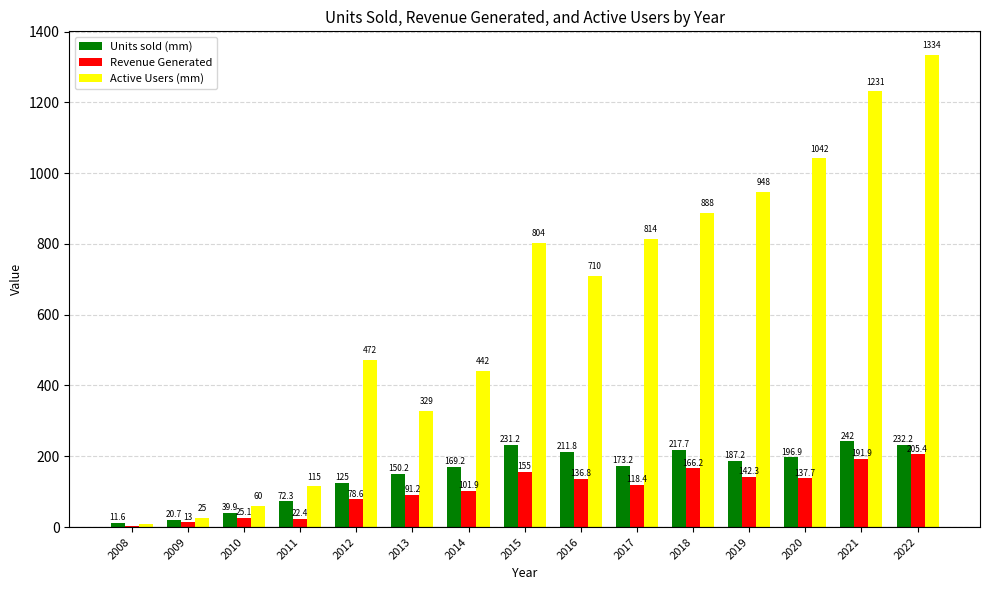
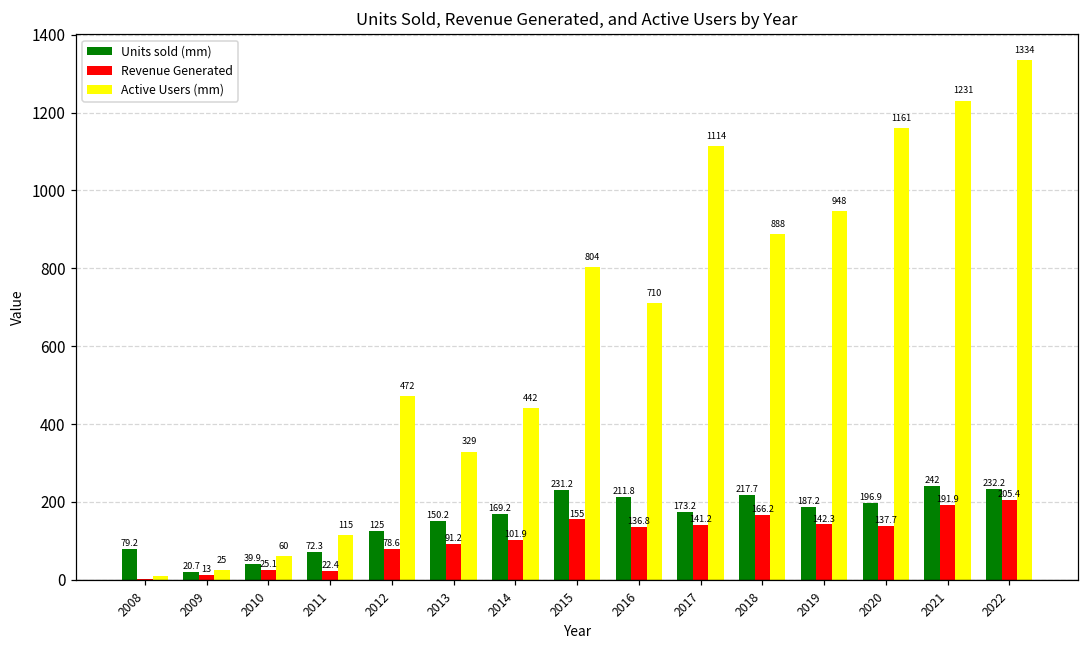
Units sold (mm), 2008: 11.6 -> 79.2
Revenue Generated, 2017: 118.4 -> 141.2
Active Users (mm), 2017: 814 -> 1114
Active Users (mm), 2020: 1042 -> 1161
